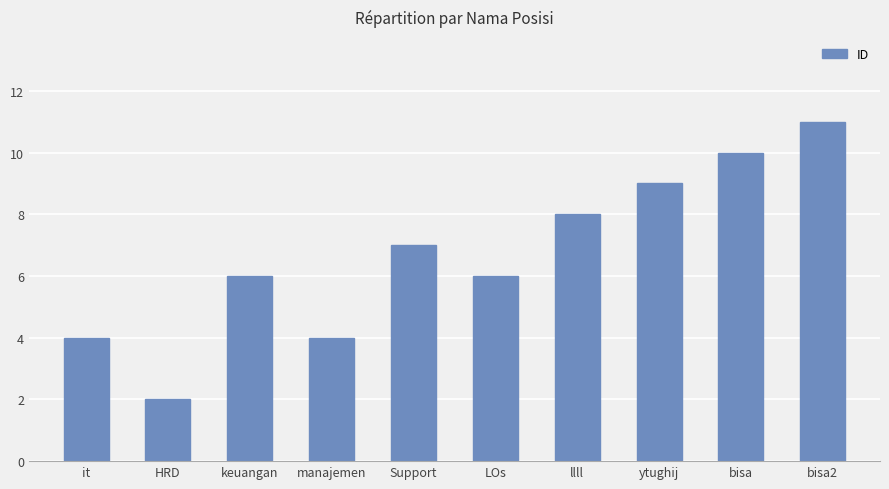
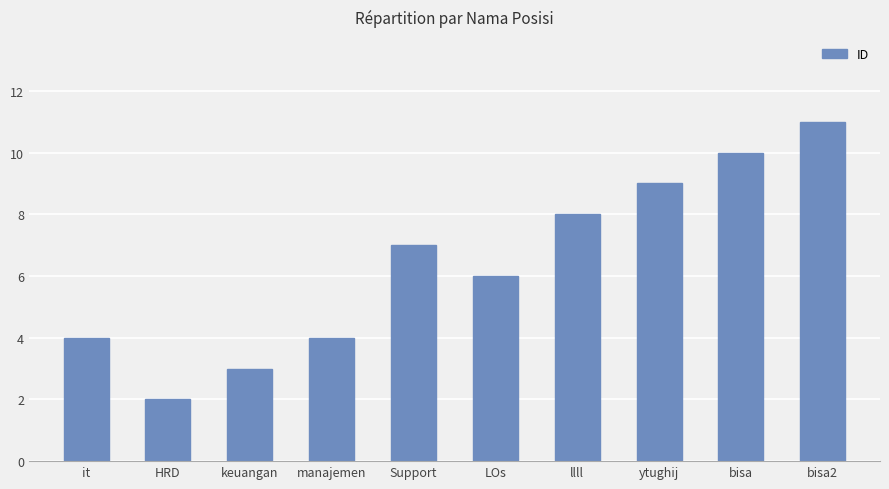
keuangan: 6 -> 3
